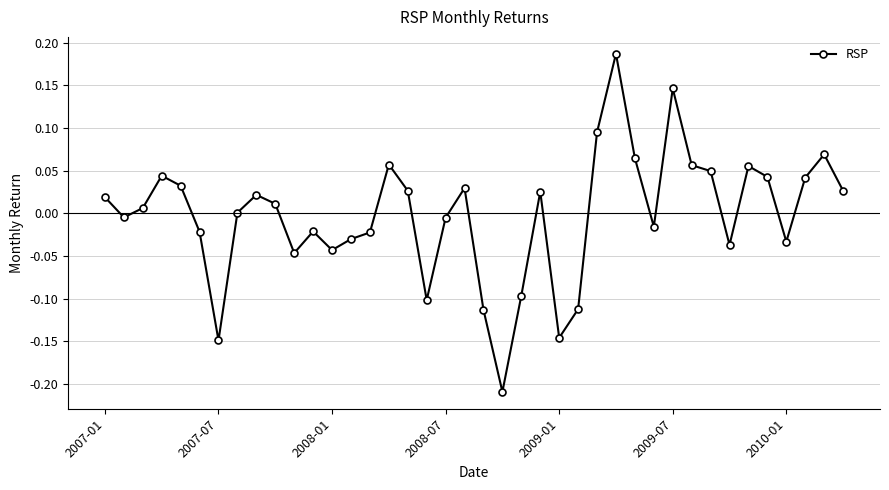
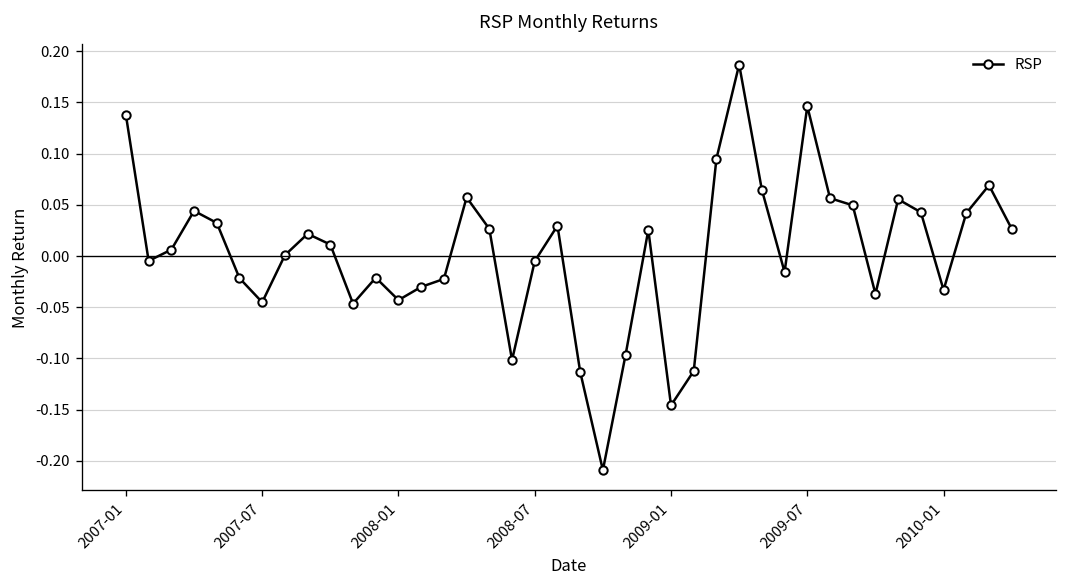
2007-01: 0.02 -> 0.14
2007-07: -0.15 -> -0.05
